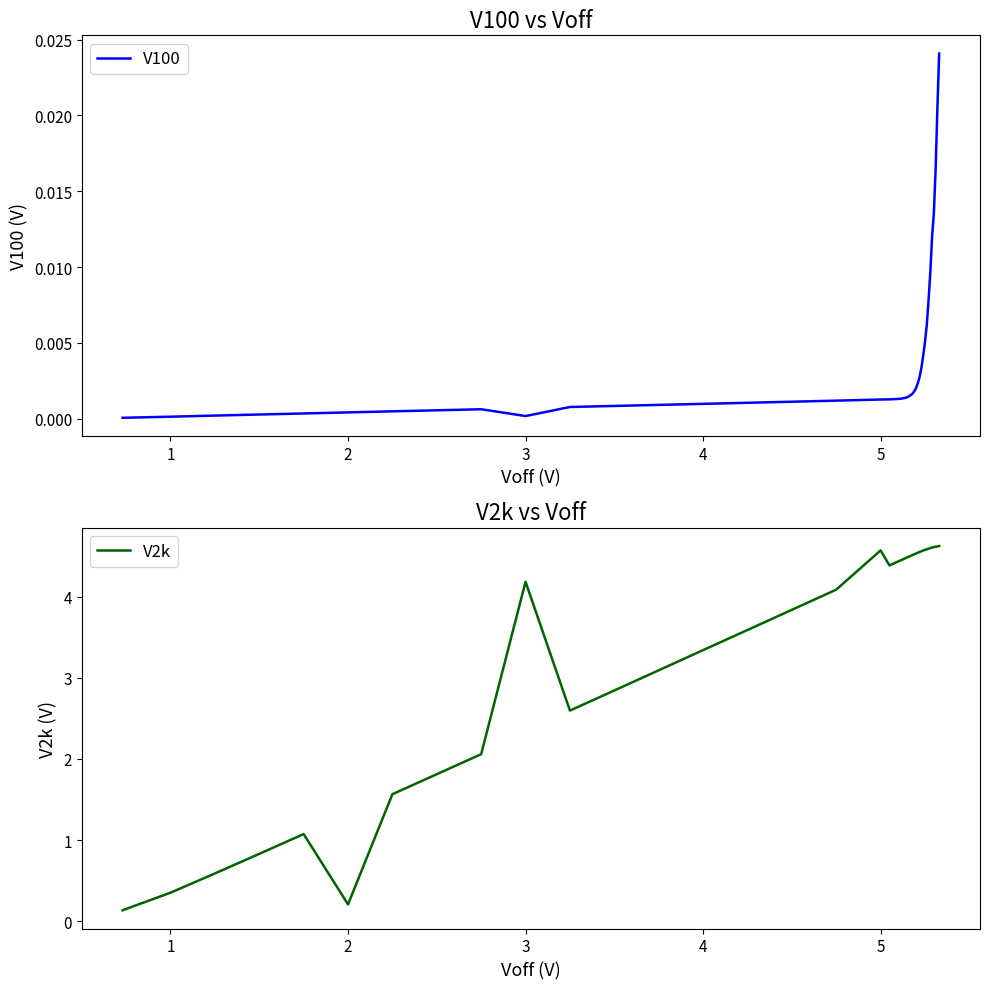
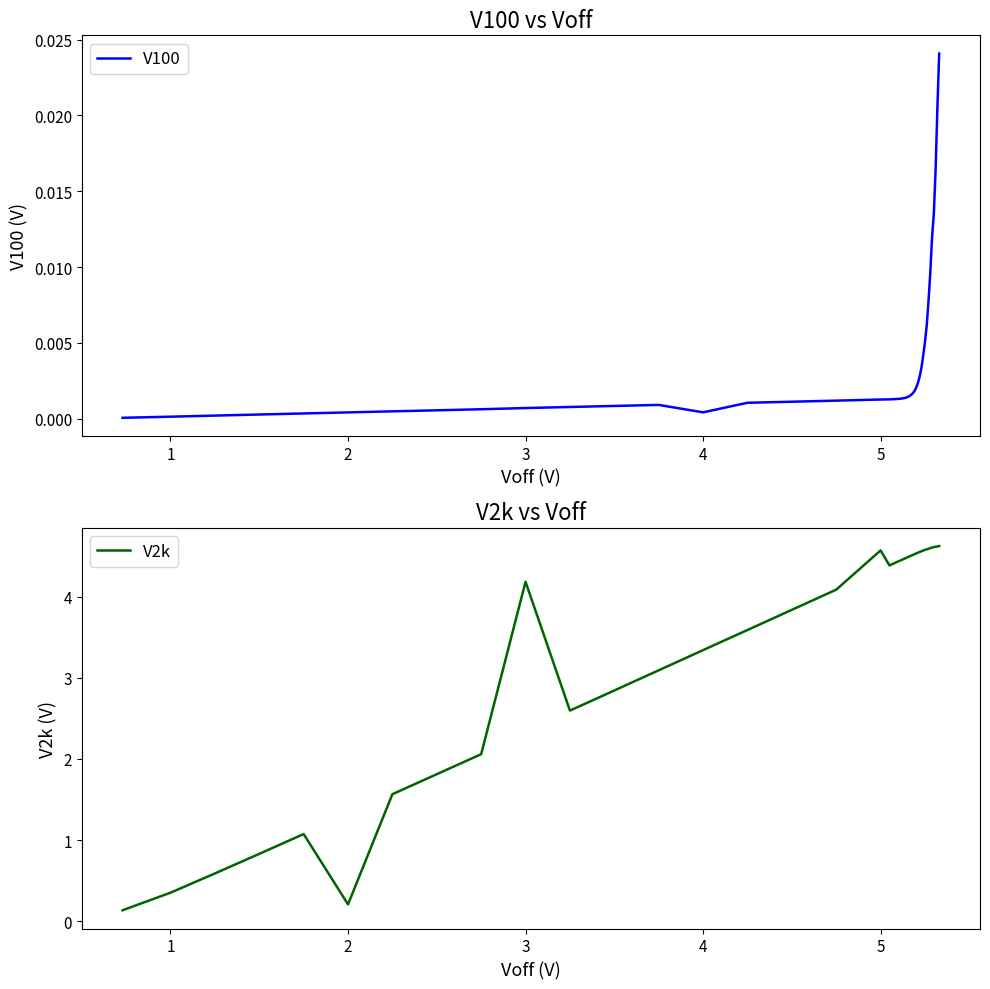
V100 vs Voff, 3: 0.0002 -> 0.0007
V100 vs Voff, 4: 0.0010 -> 0.0004
